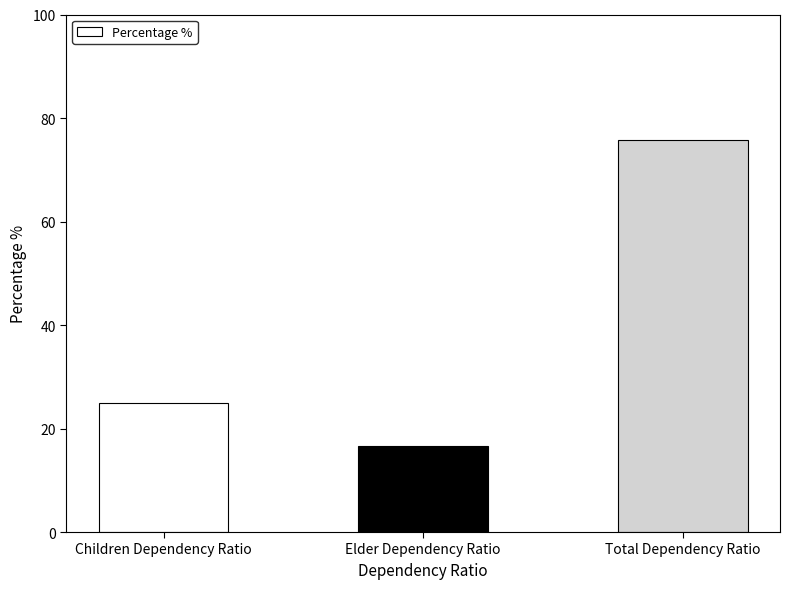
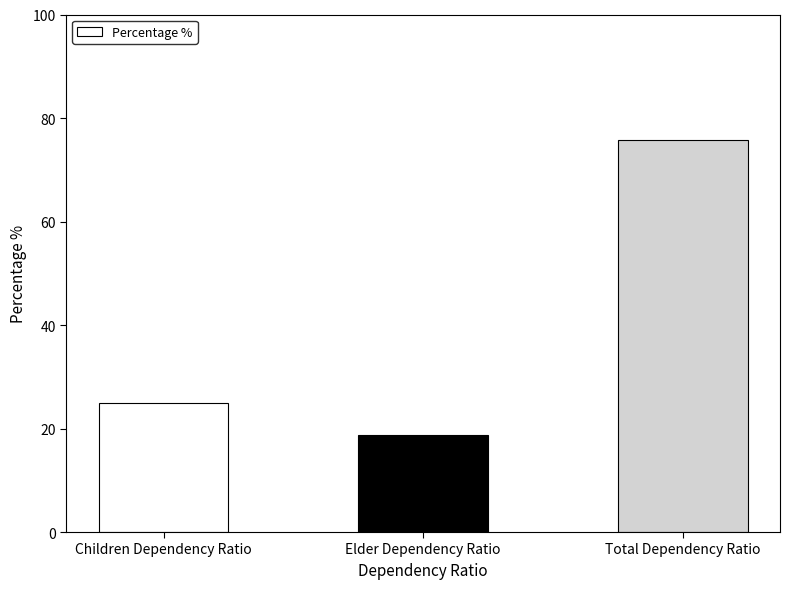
Elder Dependency Ratio: 17 -> 19
